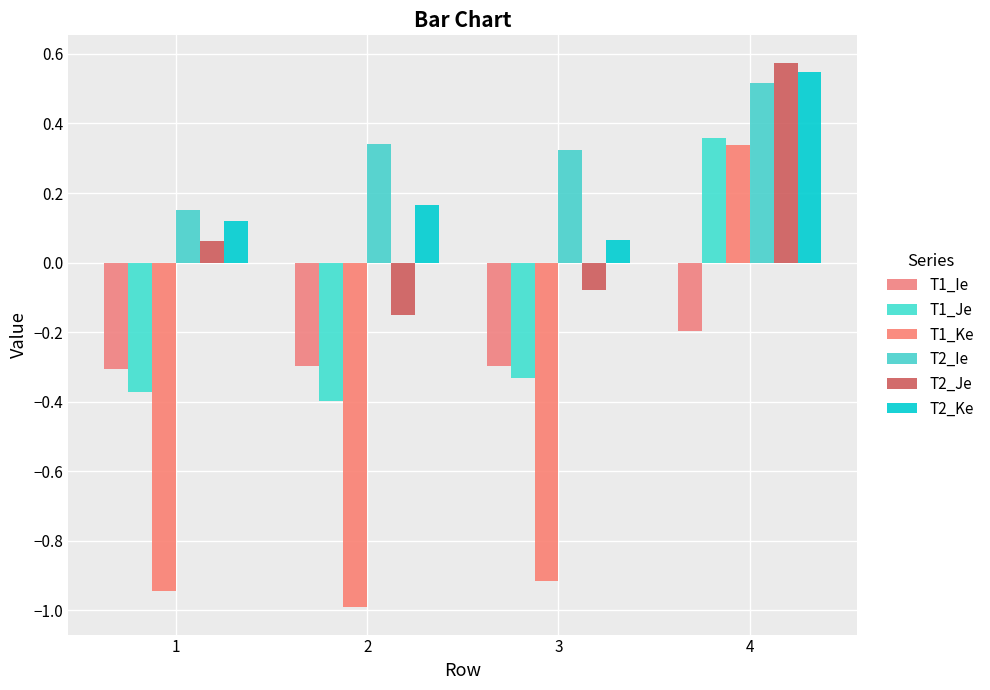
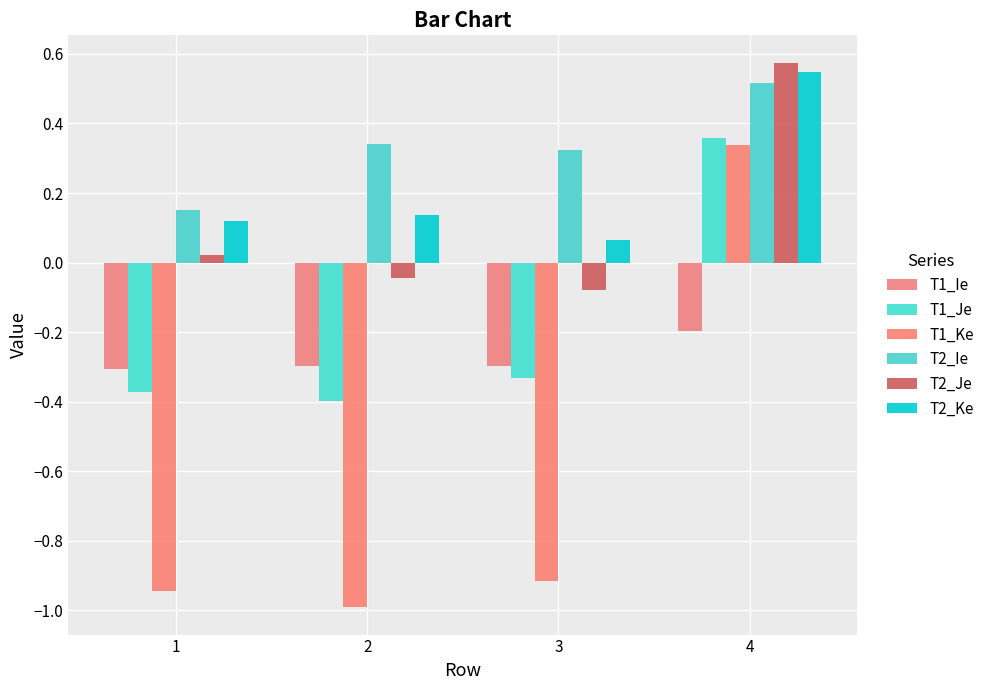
T2_Je, 1: 0.06 -> 0.02
T2_Je, 2: -0.15 -> -0.05
T2_Ke, 2: 0.17 -> 0.14
